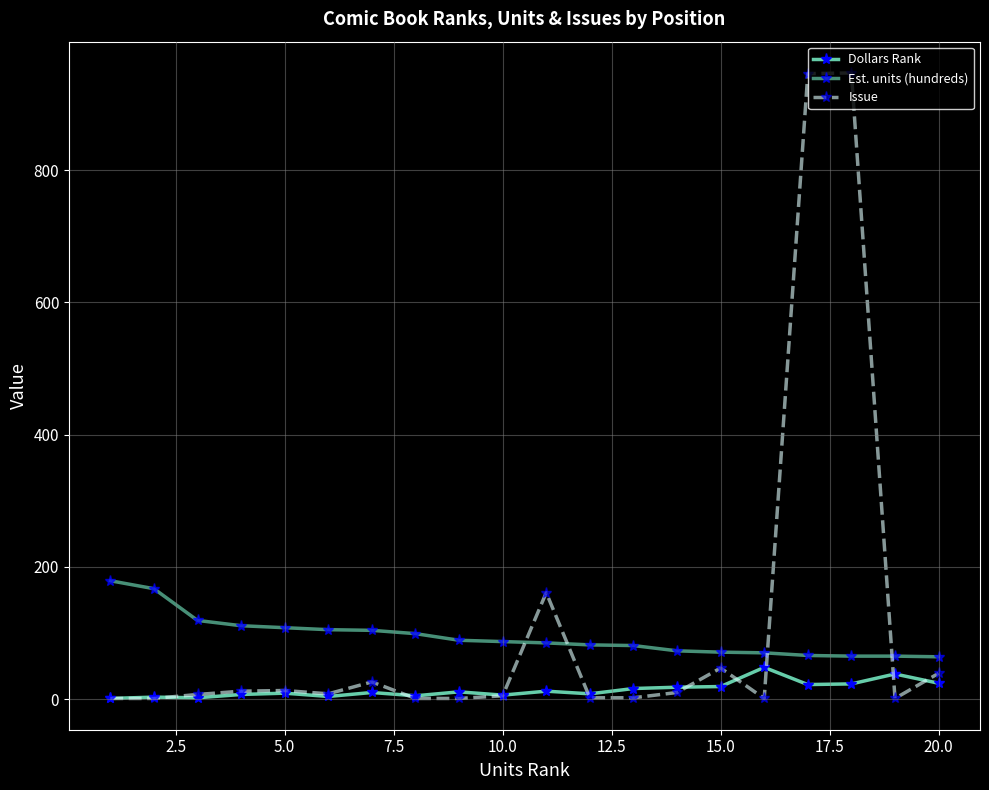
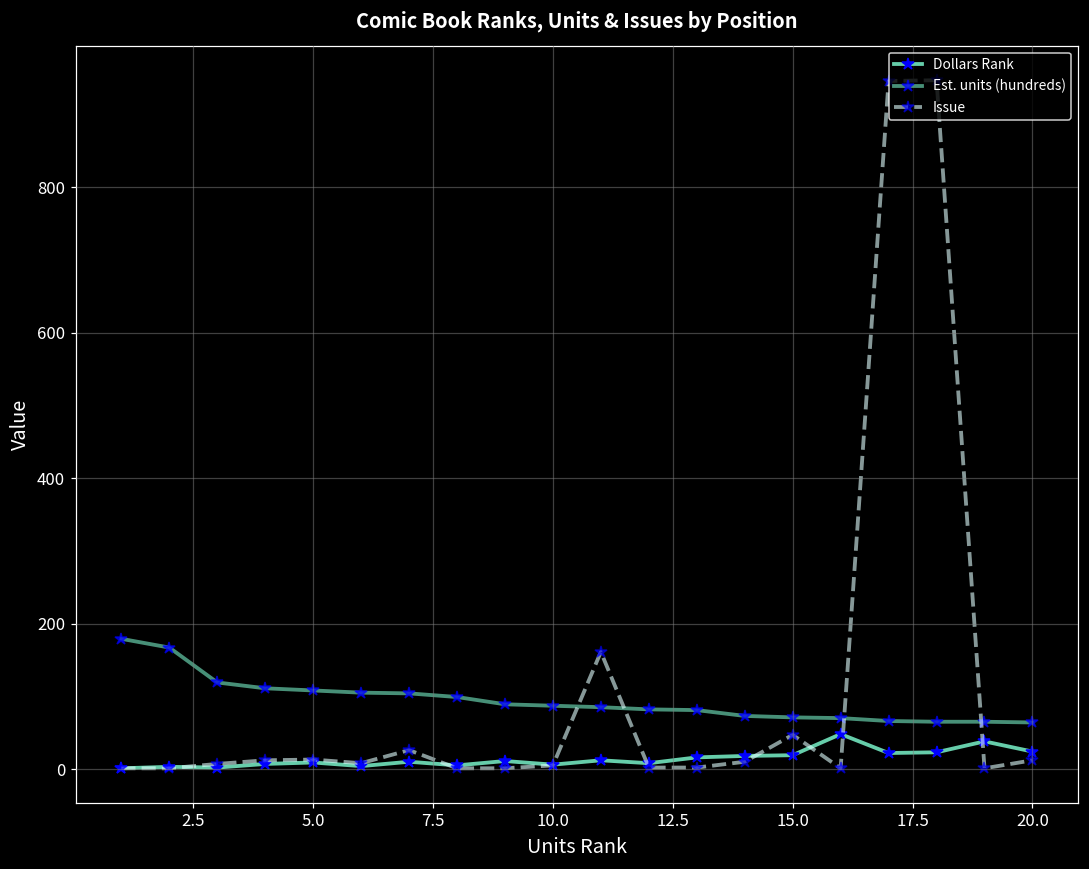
Issue, 20.0: 40 -> 10
